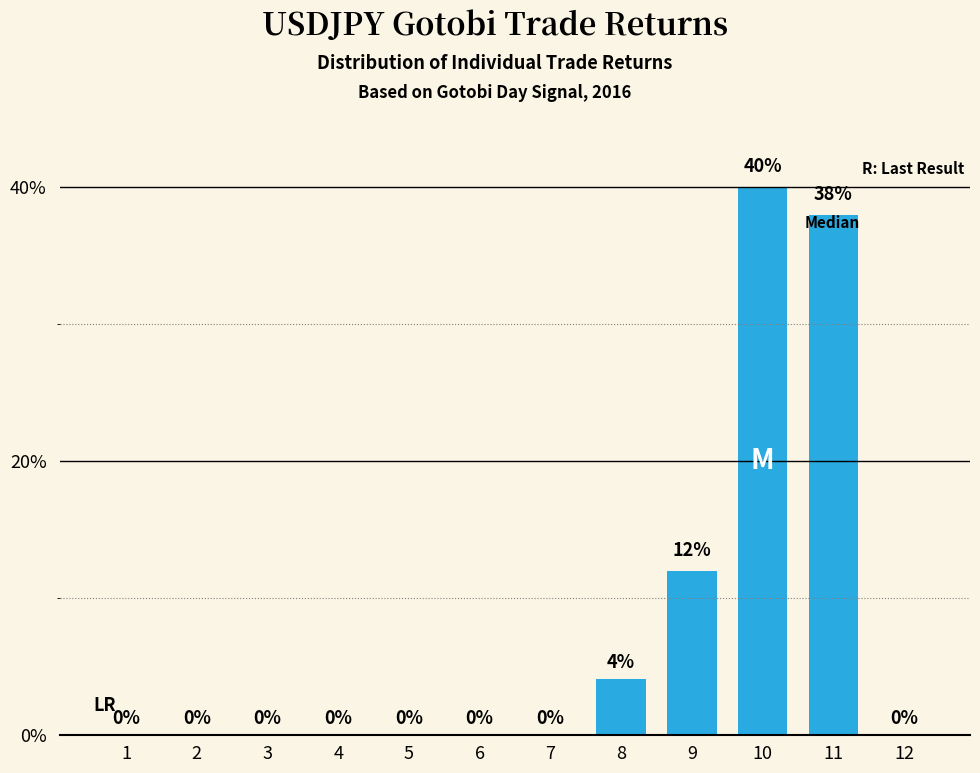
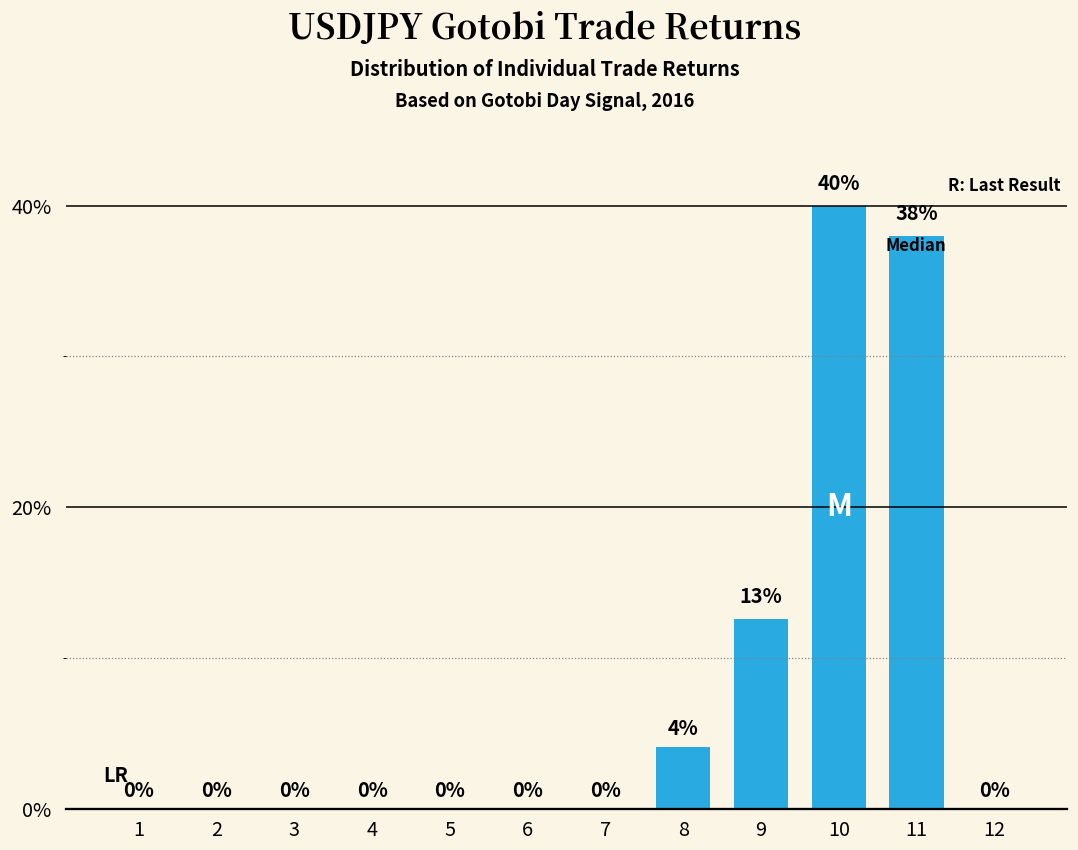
9: 12% -> 13%
